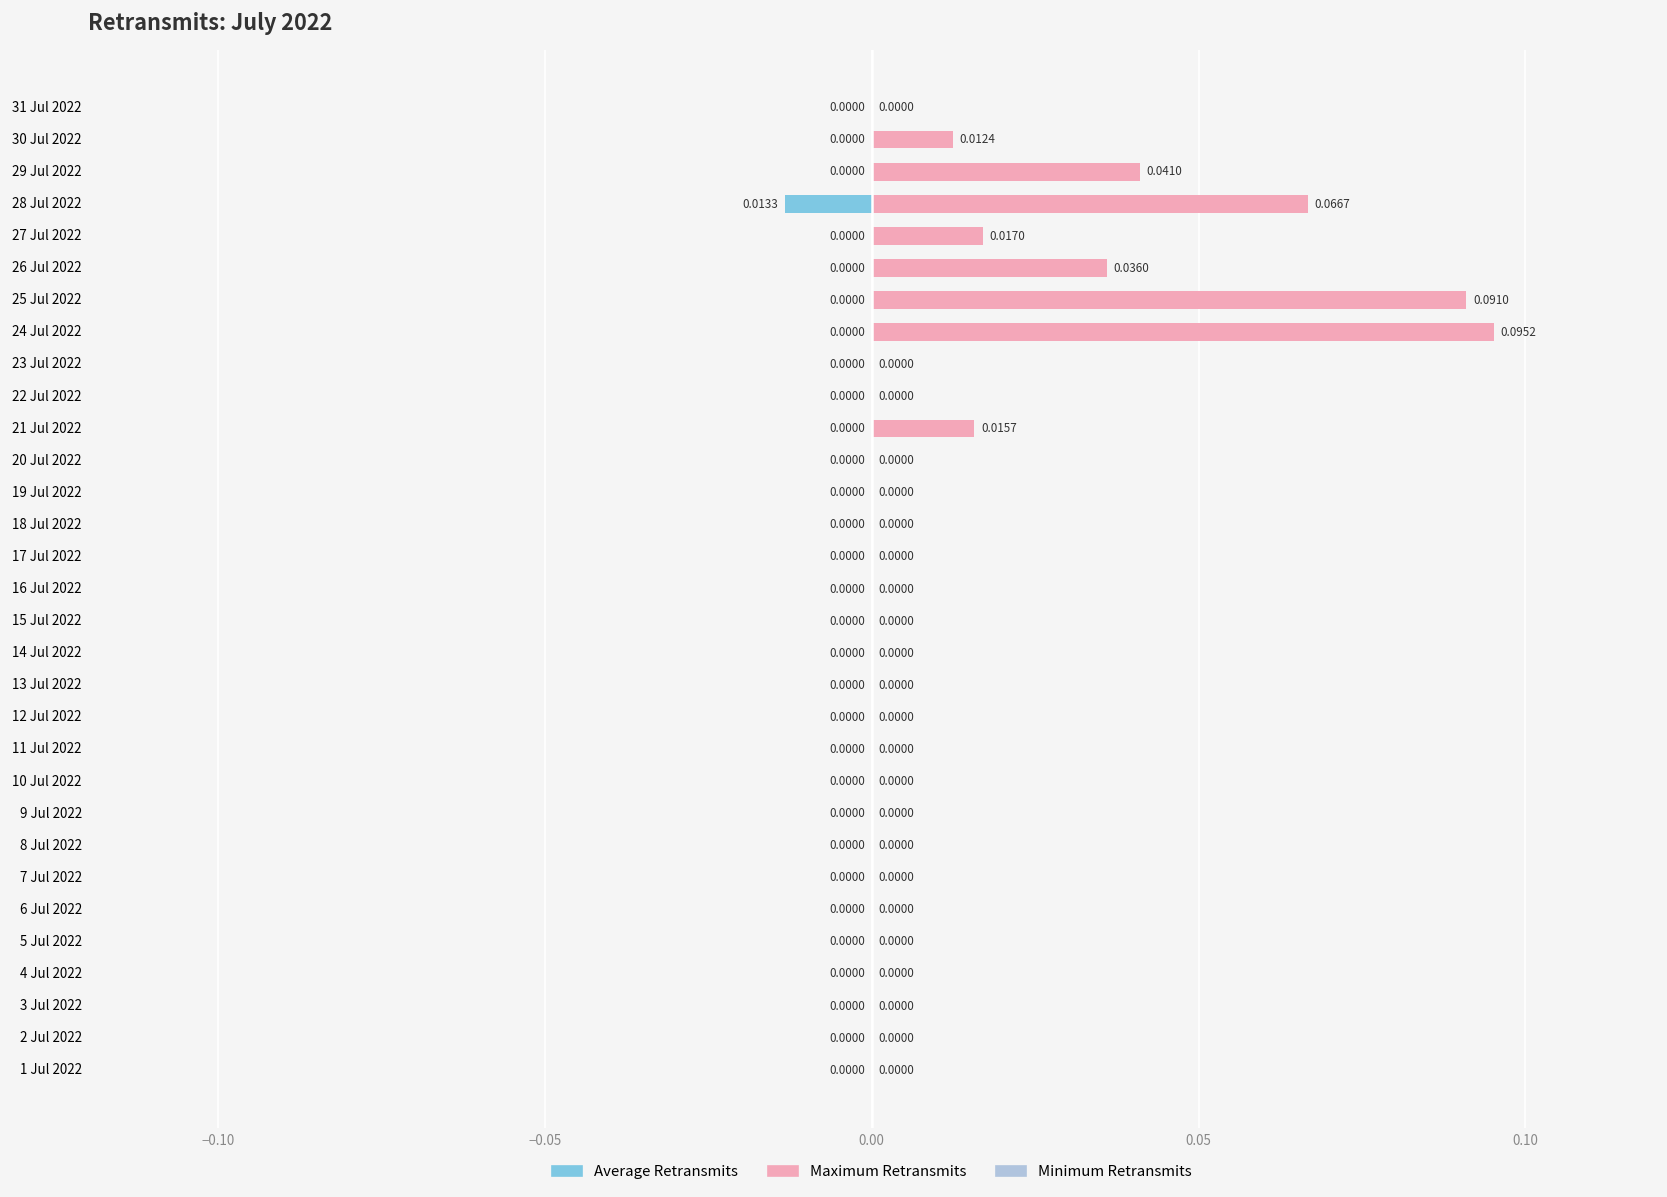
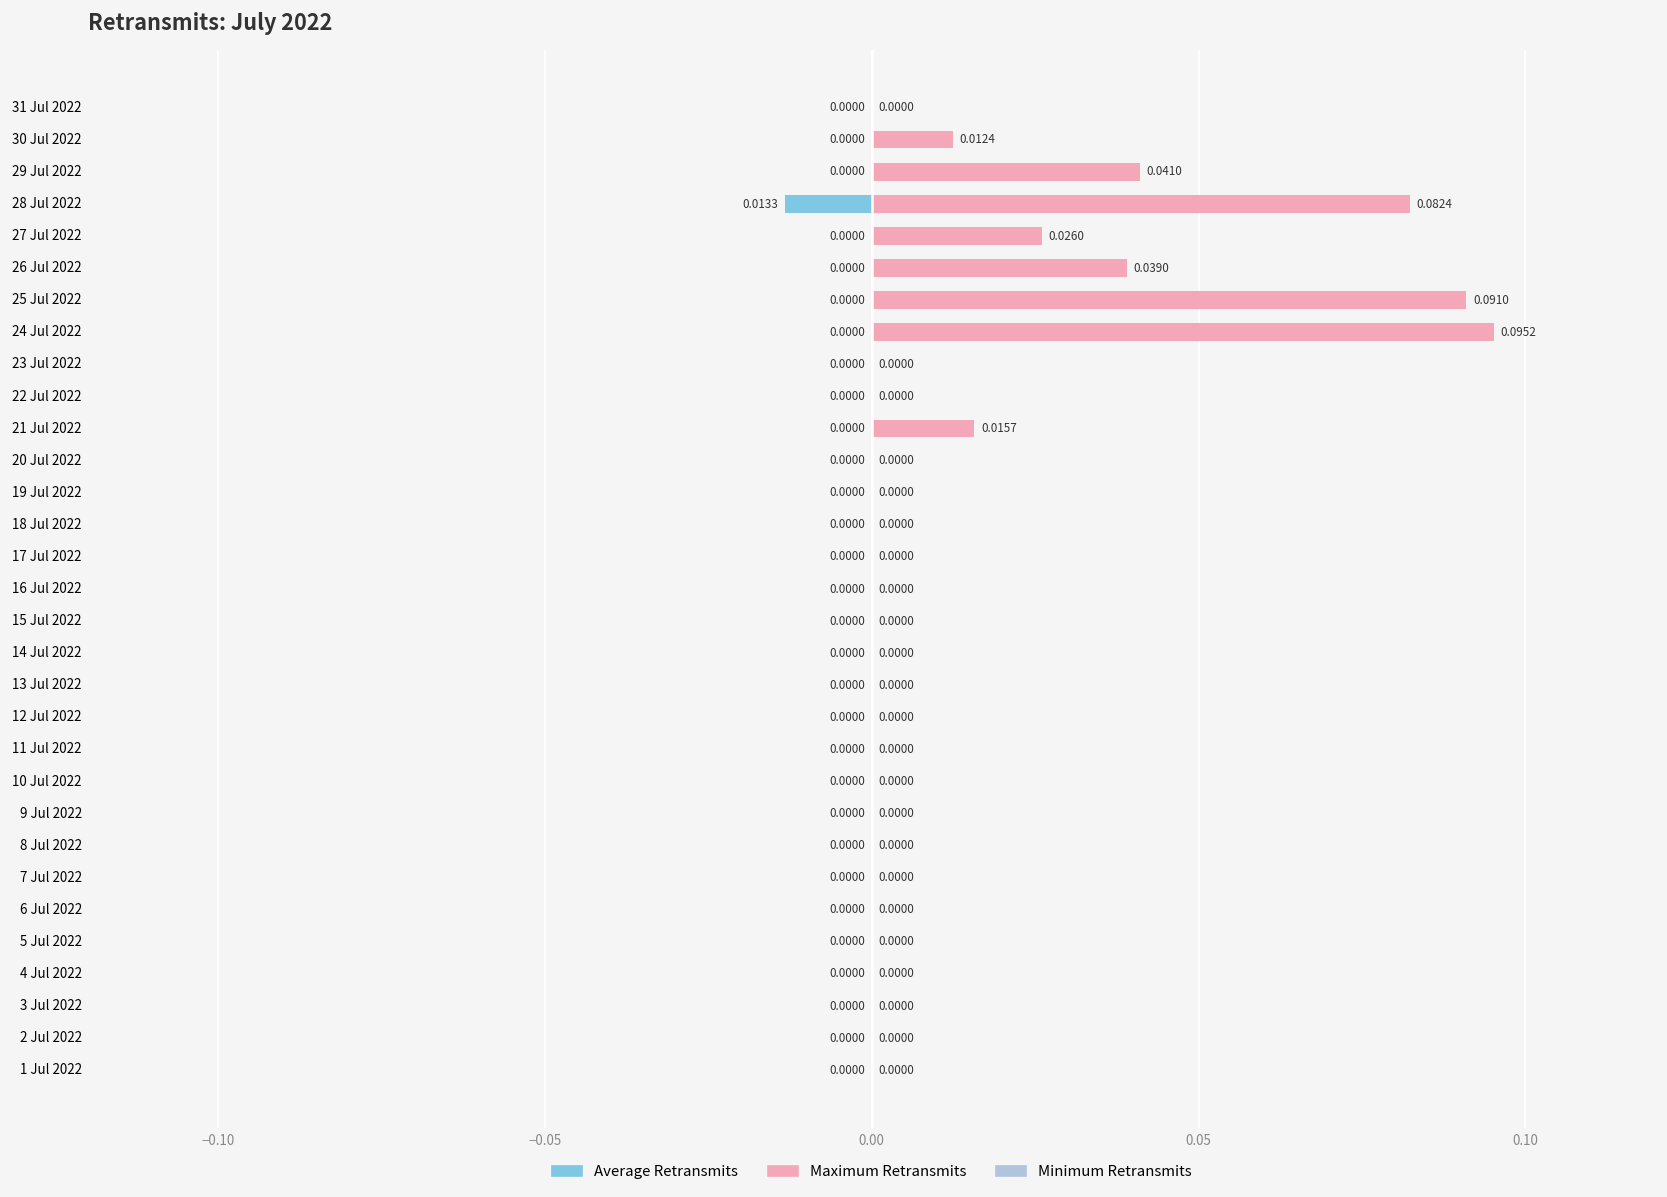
Maximum Retransmits, 28 Jul 2022: 0.0667 -> 0.0824
Maximum Retransmits, 27 Jul 2022: 0.0170 -> 0.0260
Maximum Retransmits, 26 Jul 2022: 0.0360 -> 0.0390
